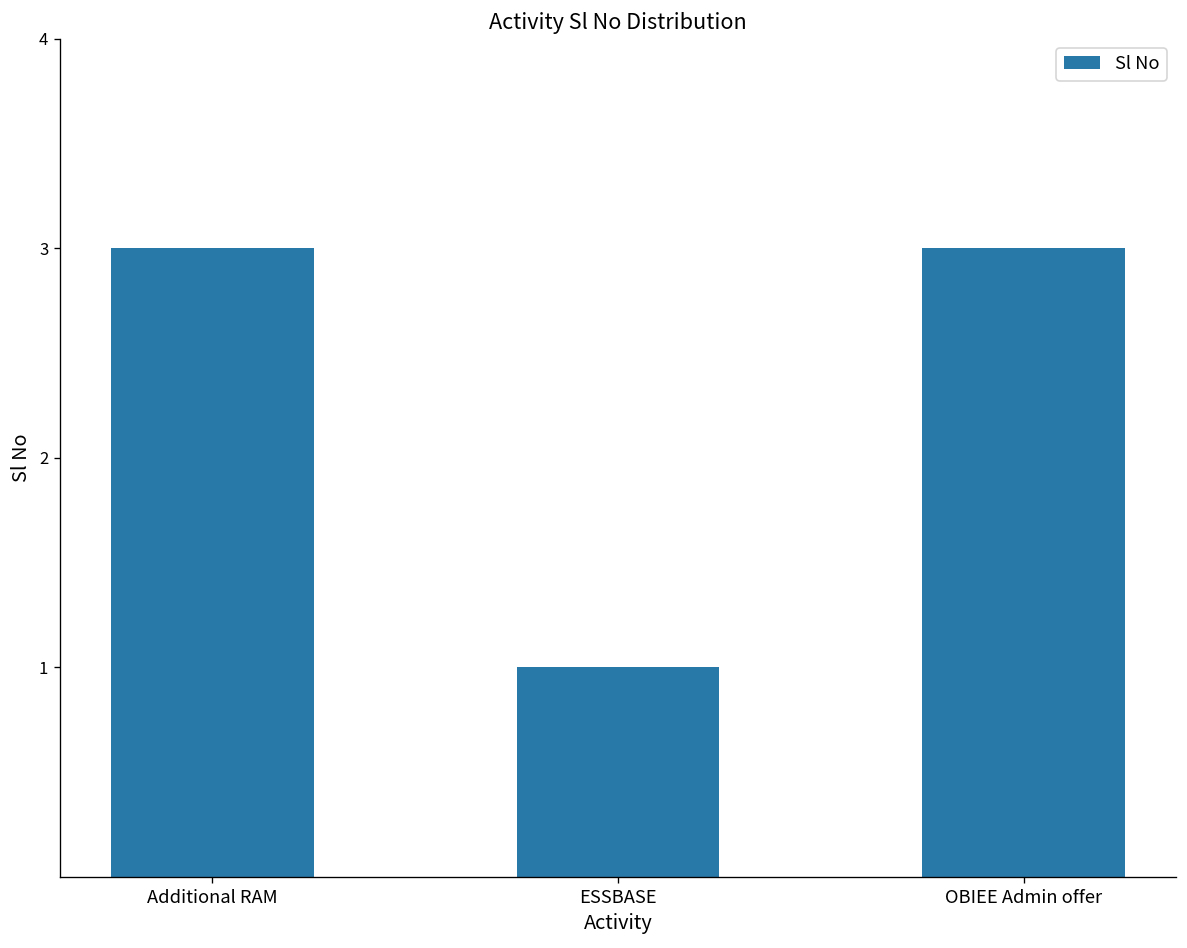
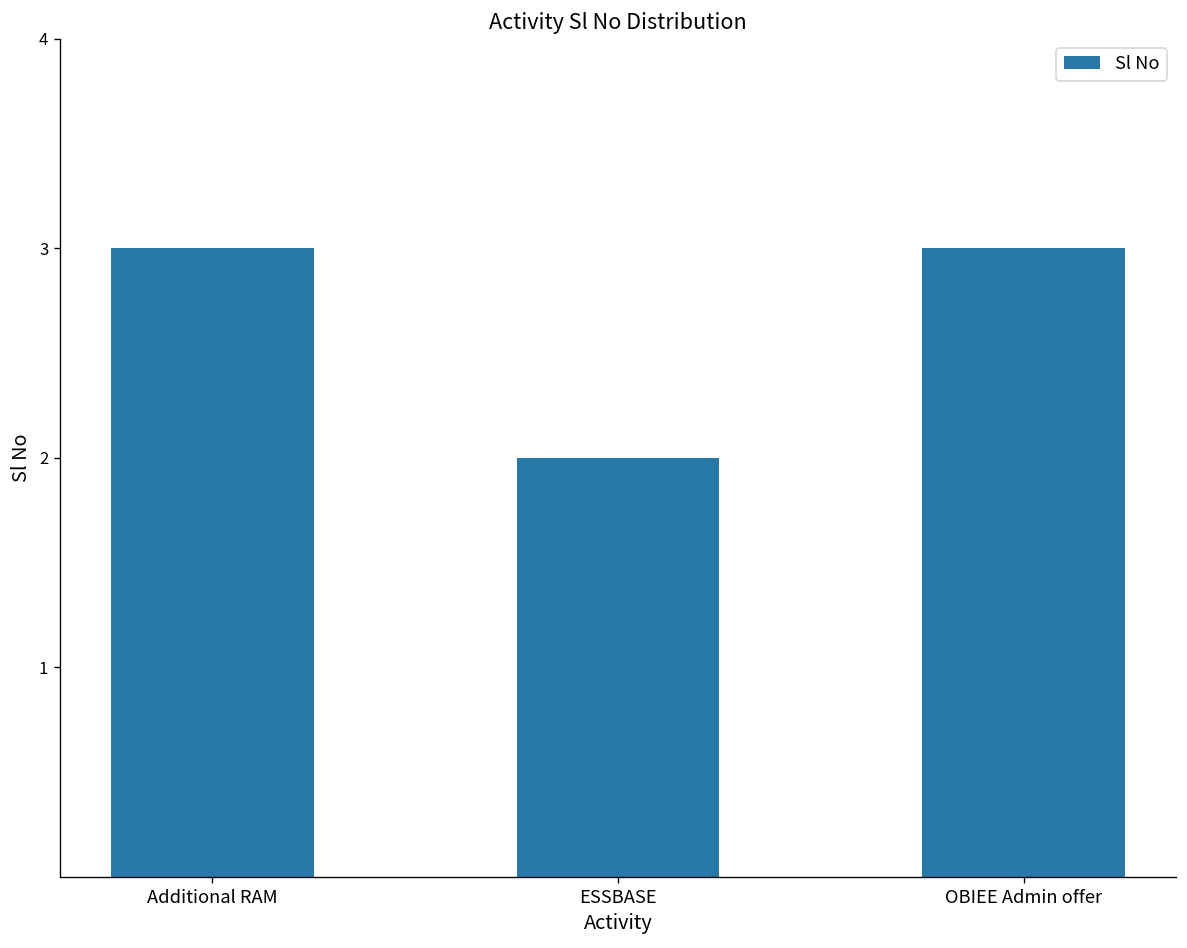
ESSBASE: 1 -> 2
